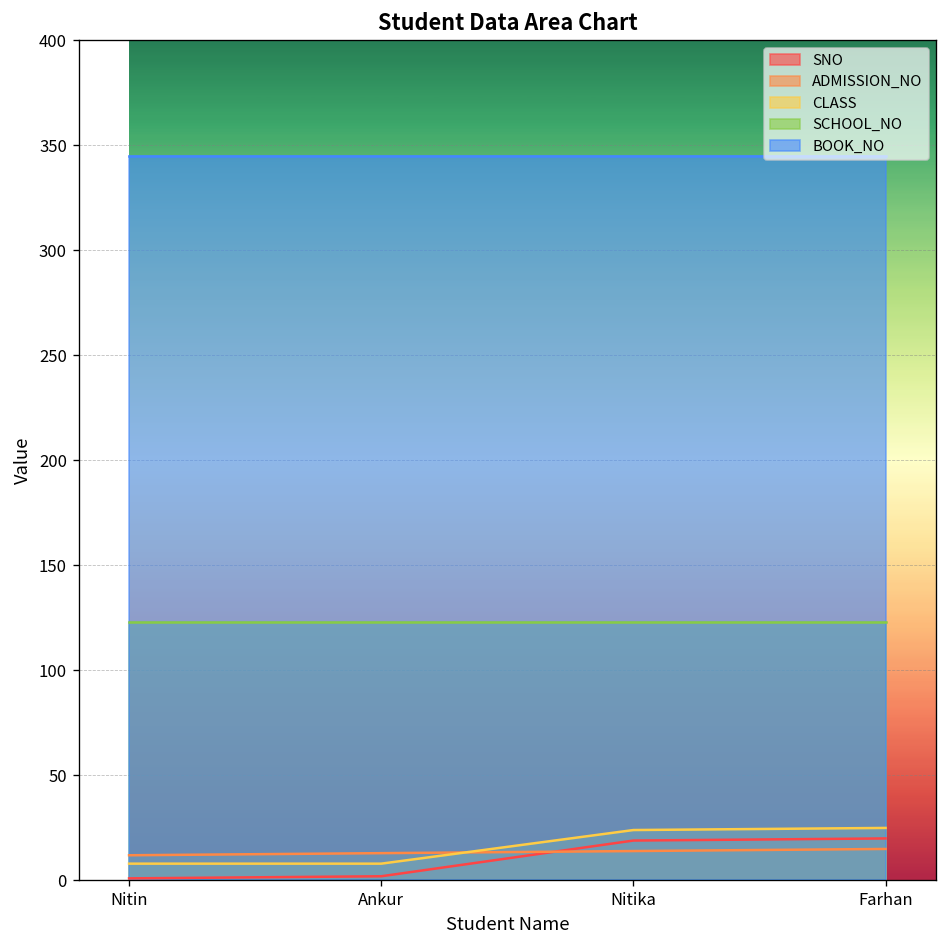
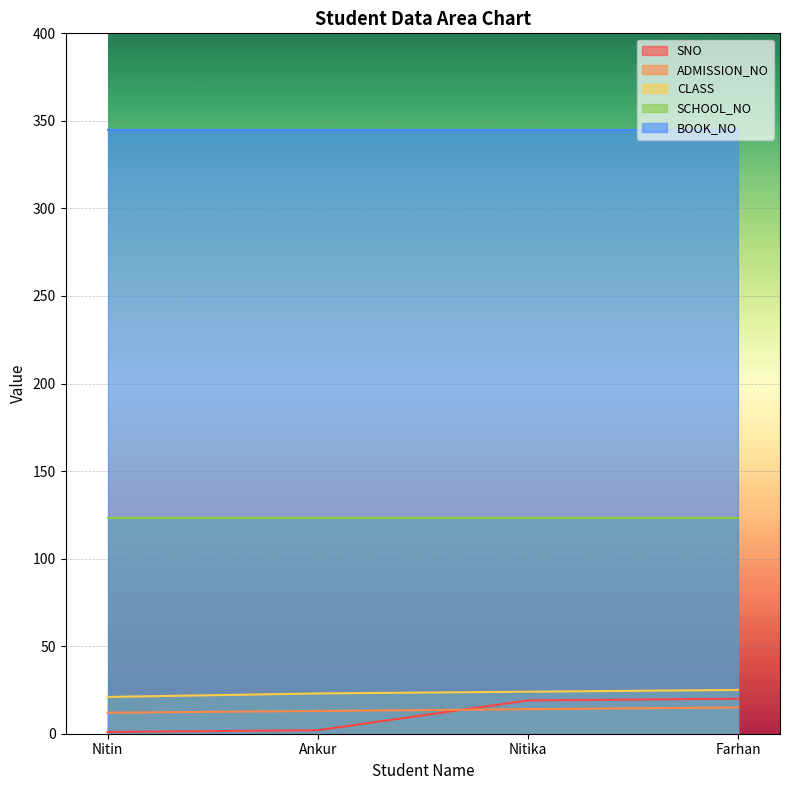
CLASS, Nitin: 8 -> 21
CLASS, Ankur: 8 -> 23
